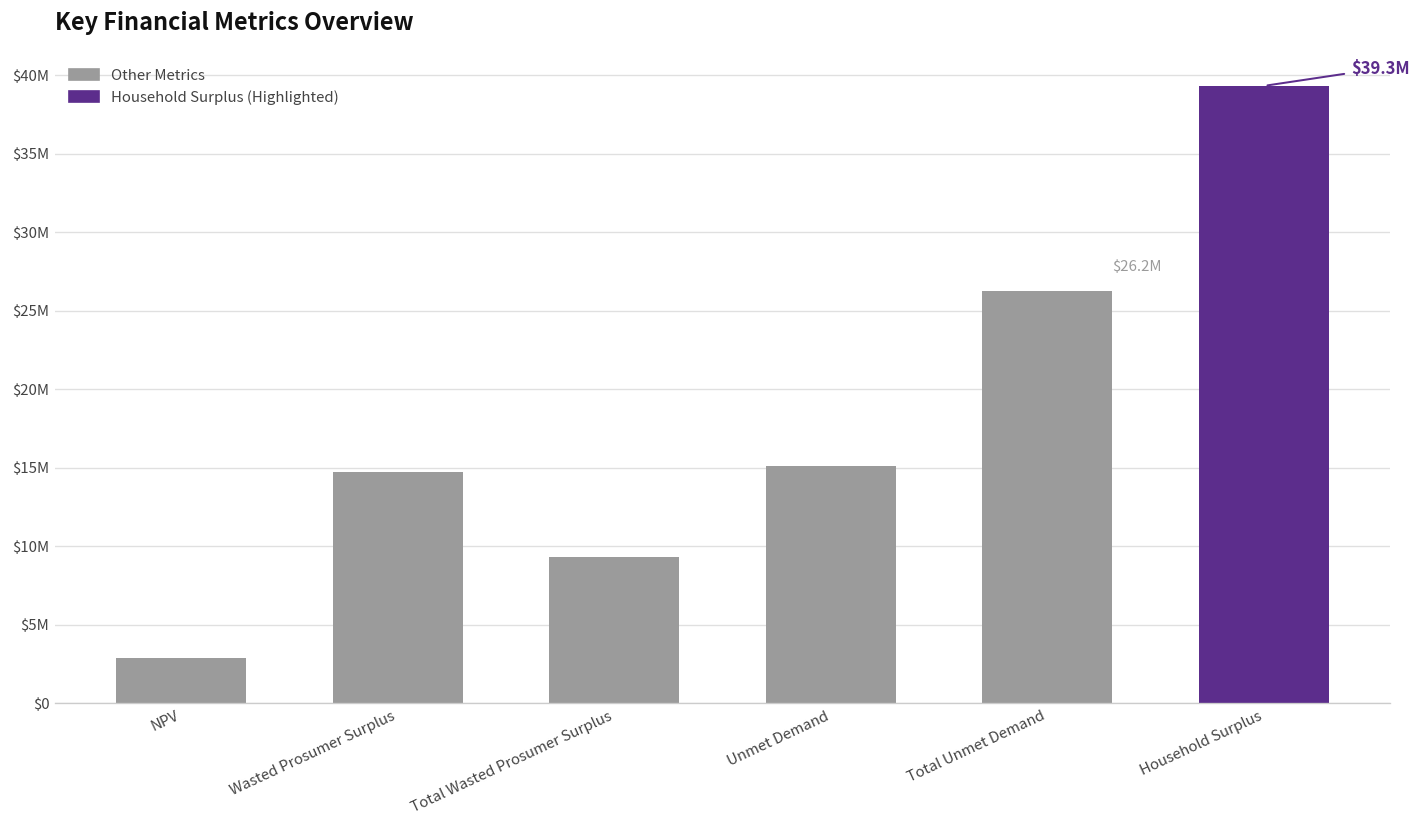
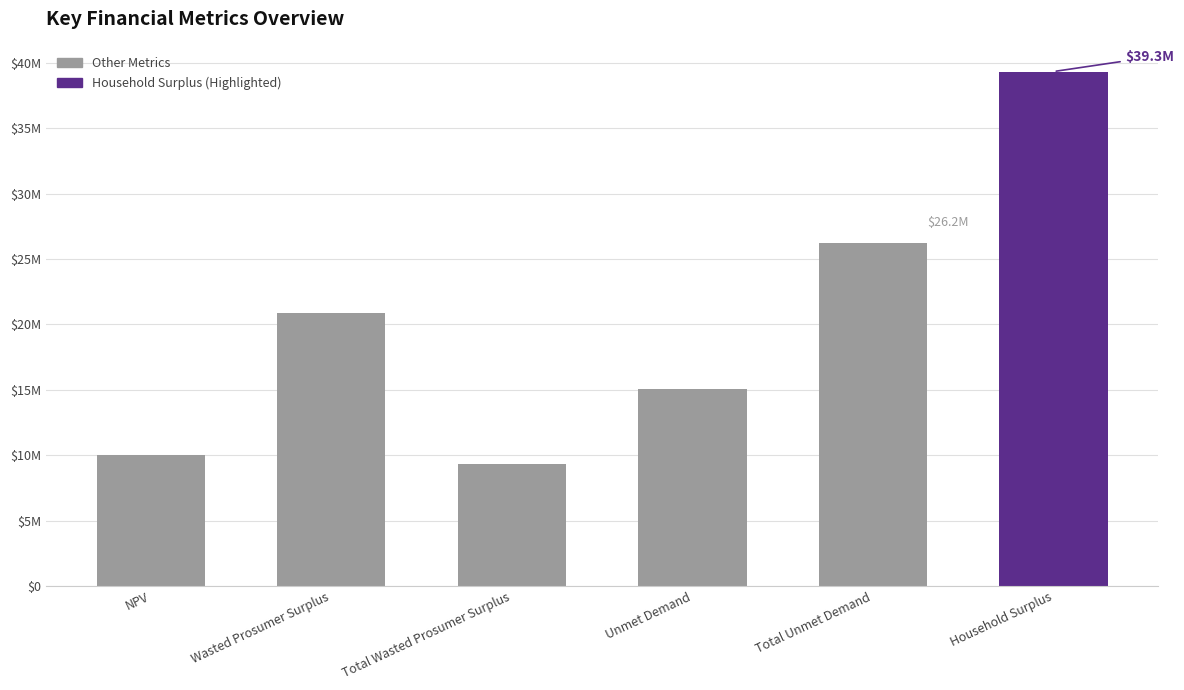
NPV: $2900000 -> $10000000
Wasted Prosumer Surplus: $14700000 -> $20900000
